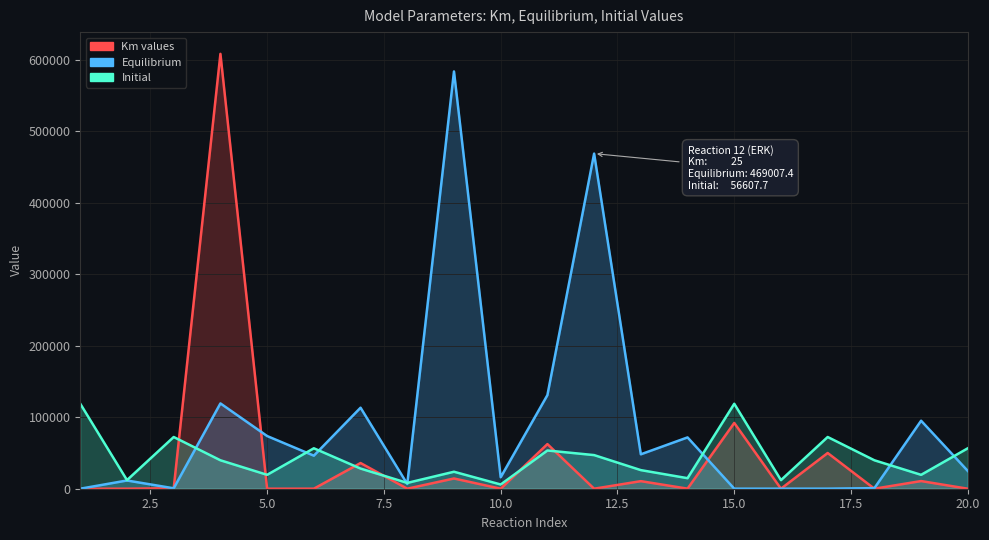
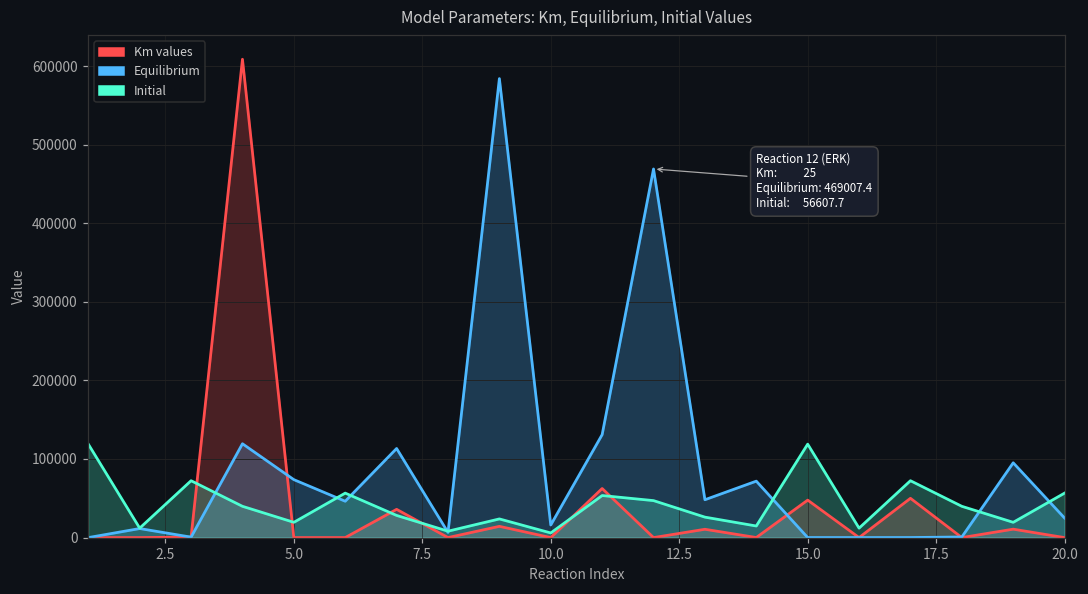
Km values, 15.0: 90000 -> 50000
